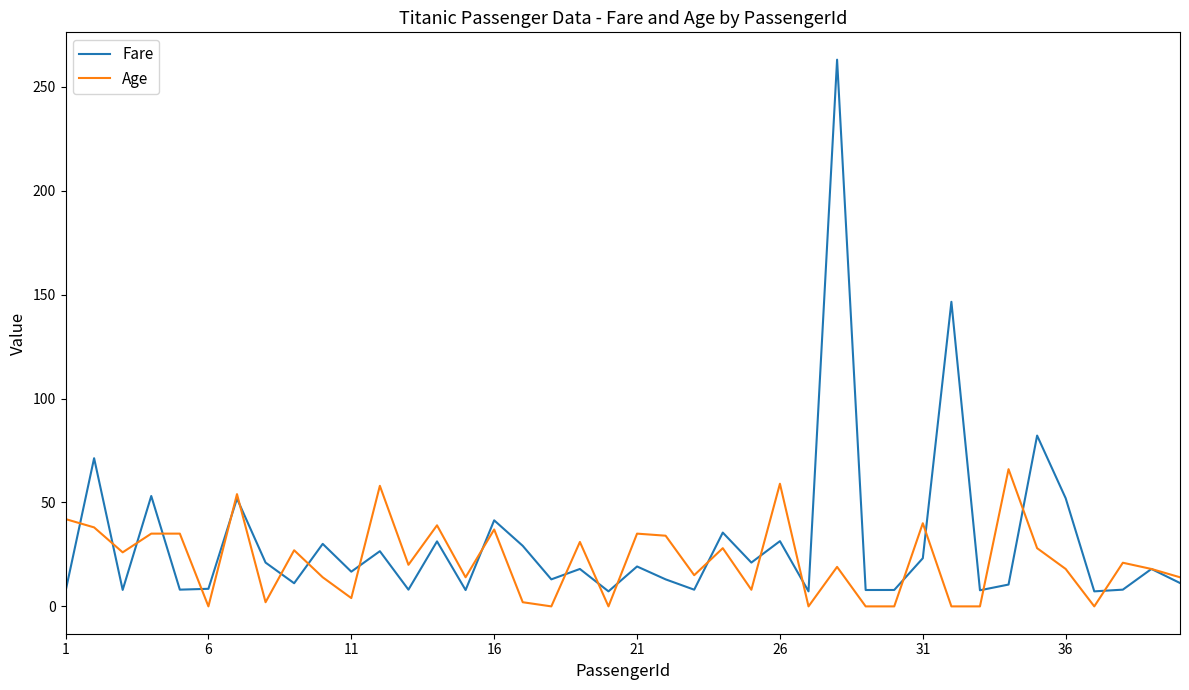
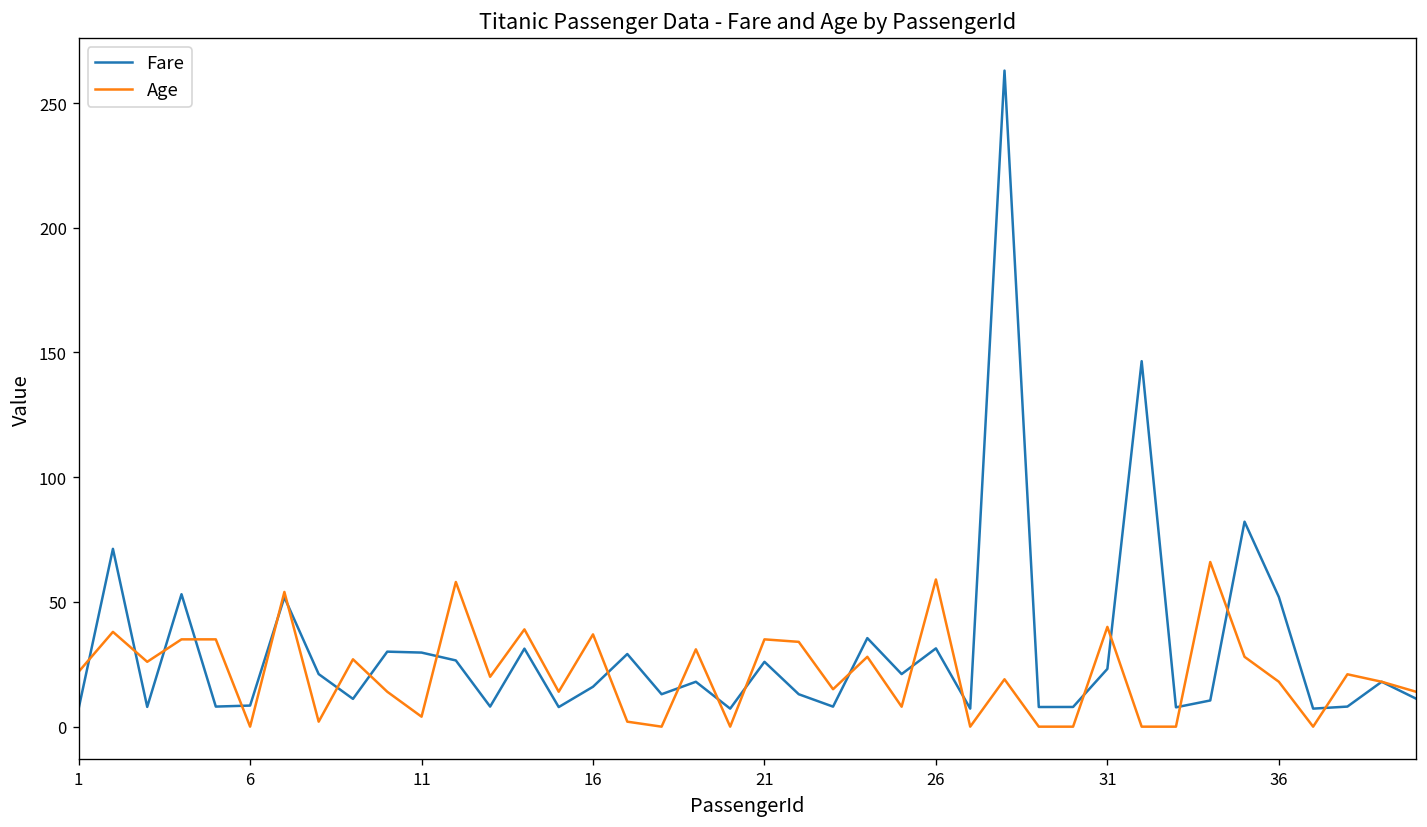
Age, 1: 42 -> 22
Fare, 11: 17 -> 30
Fare, 16: 41 -> 16
Fare, 21: 19 -> 26
